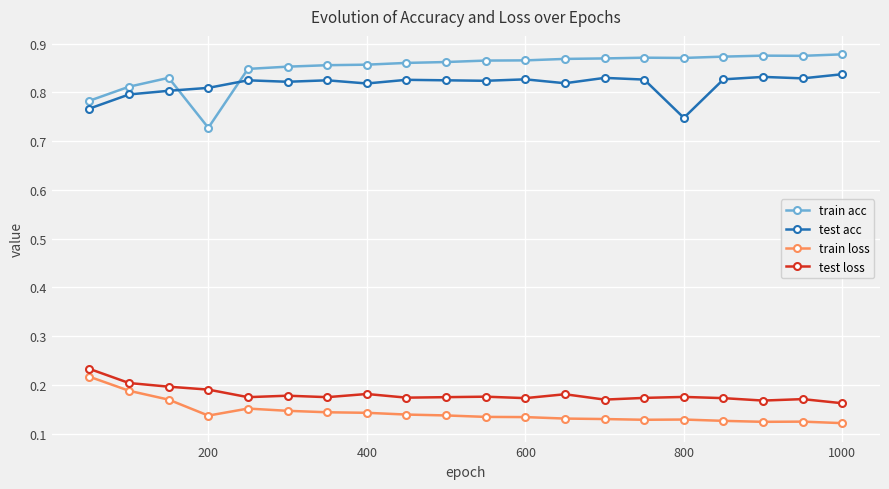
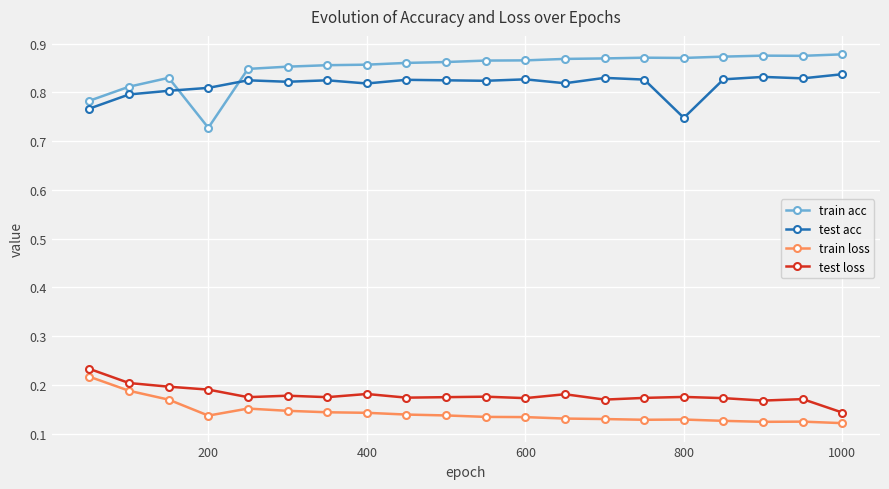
test loss, 1000: 0.16 -> 0.14
